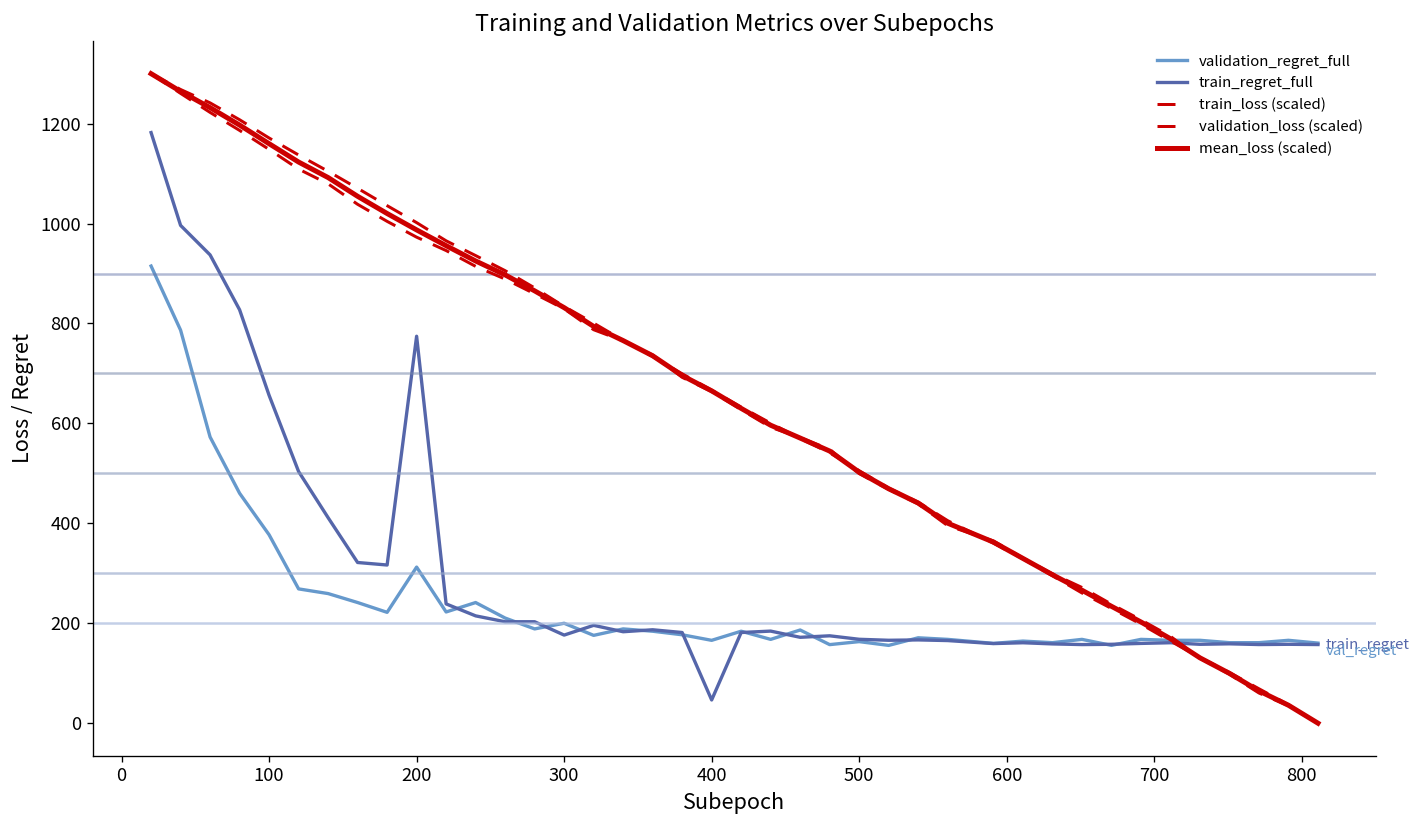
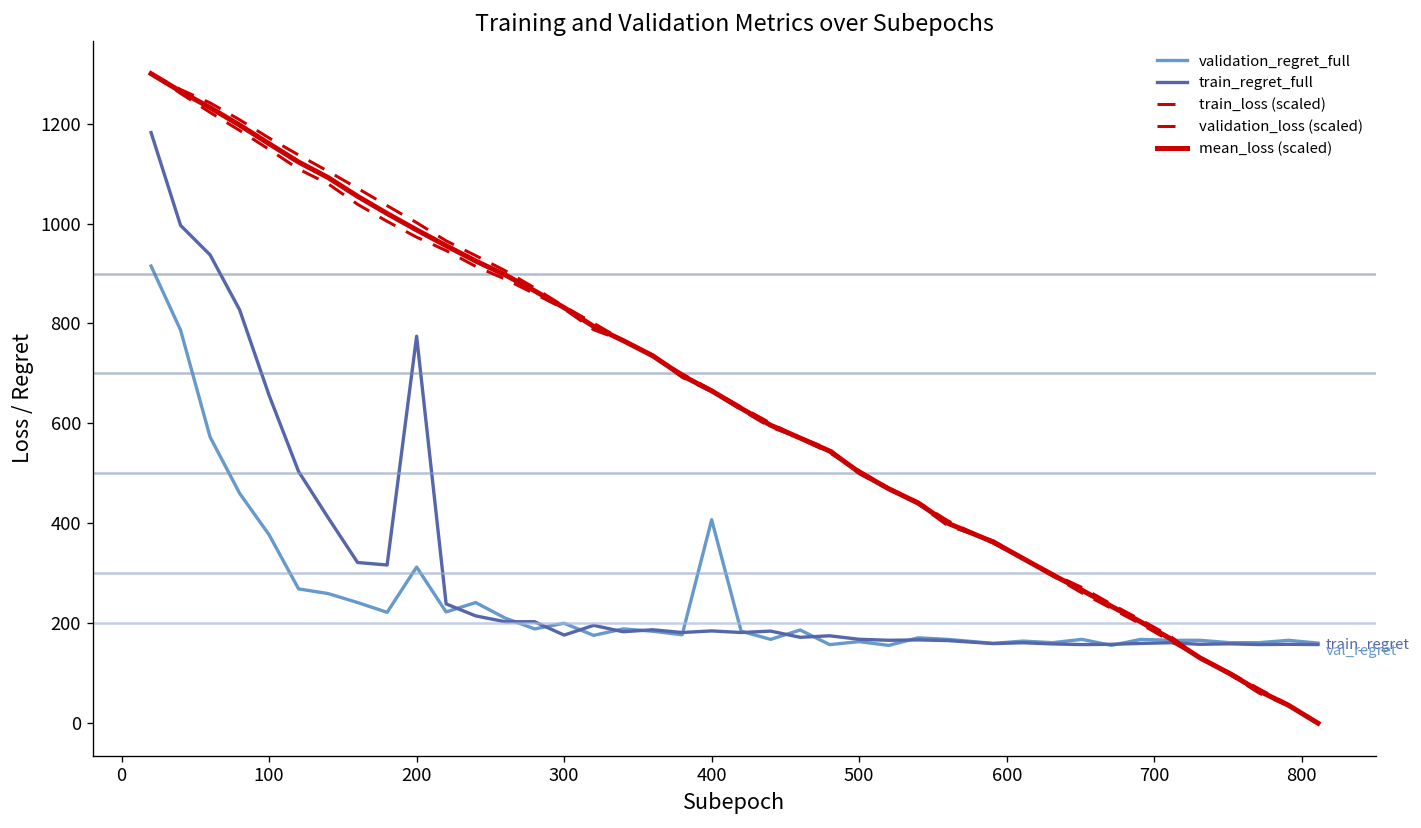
validation_regret_full, 400: 170 -> 410
train_regret_full, 400: 50 -> 180
